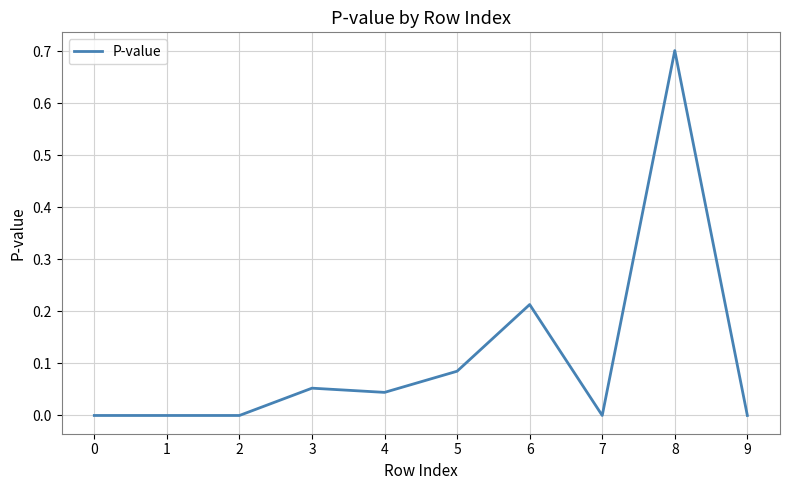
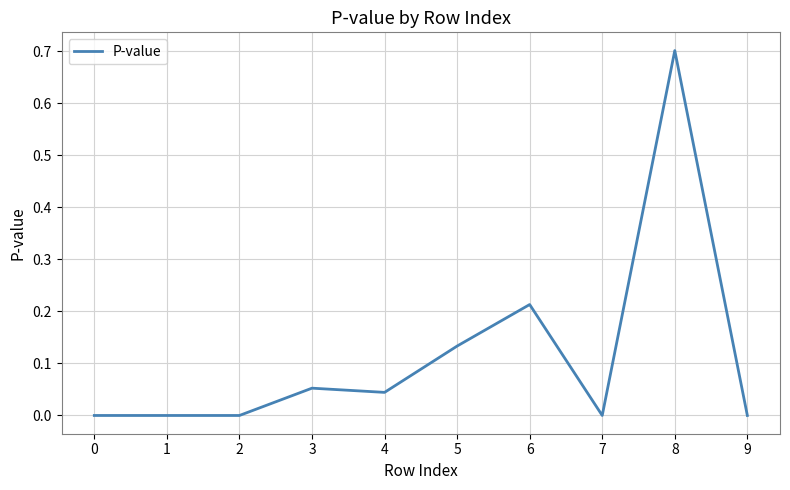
5: 0.09 -> 0.13
